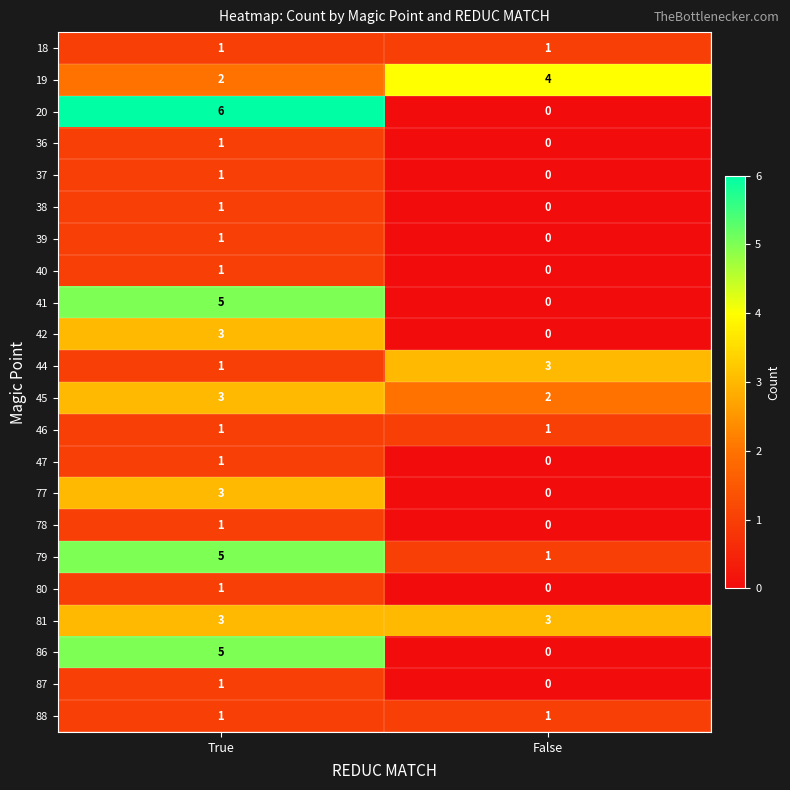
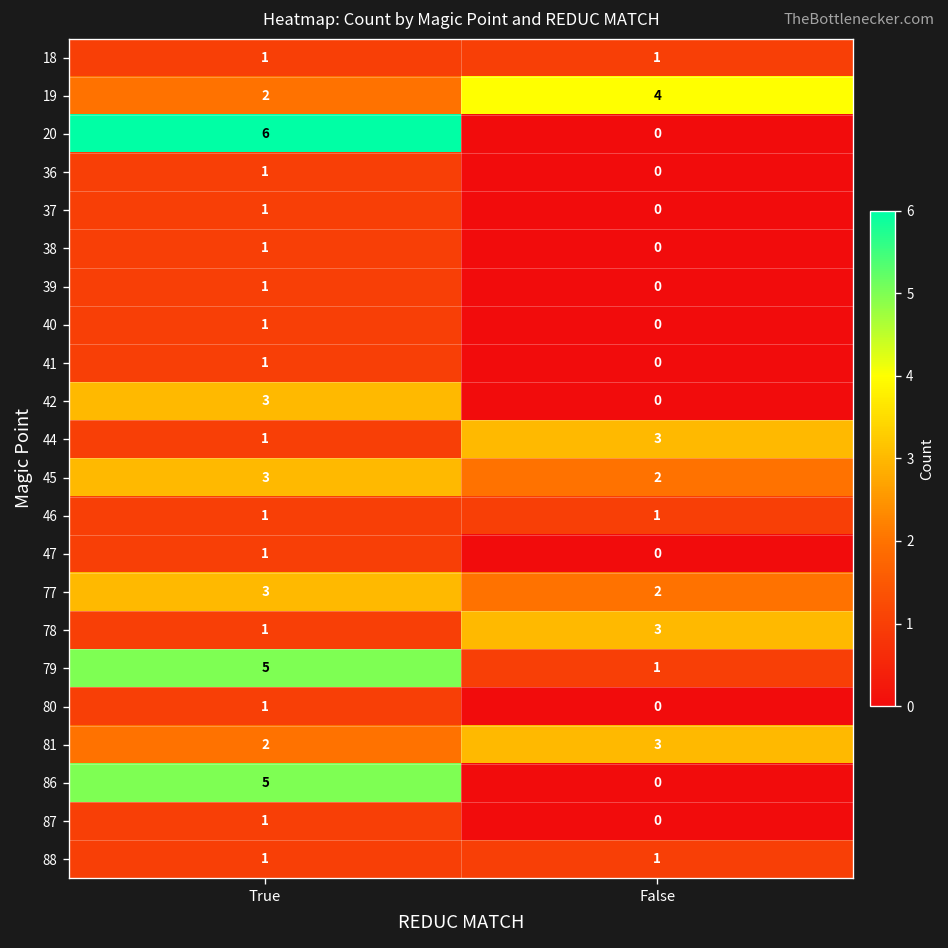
41, True: 5 -> 1
77, False: 0 -> 2
78, False: 0 -> 3
81, True: 3 -> 2
